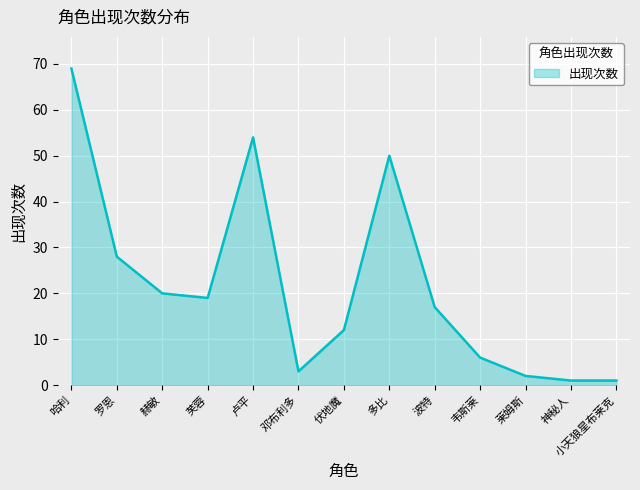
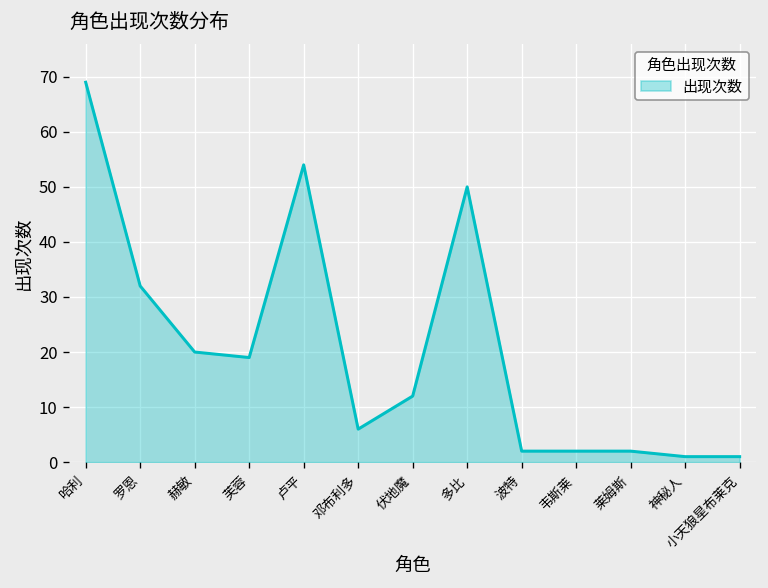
罗恩: 28 -> 32
邓布利多: 3 -> 6
波特: 17 -> 2
韦斯莱: 6 -> 2
